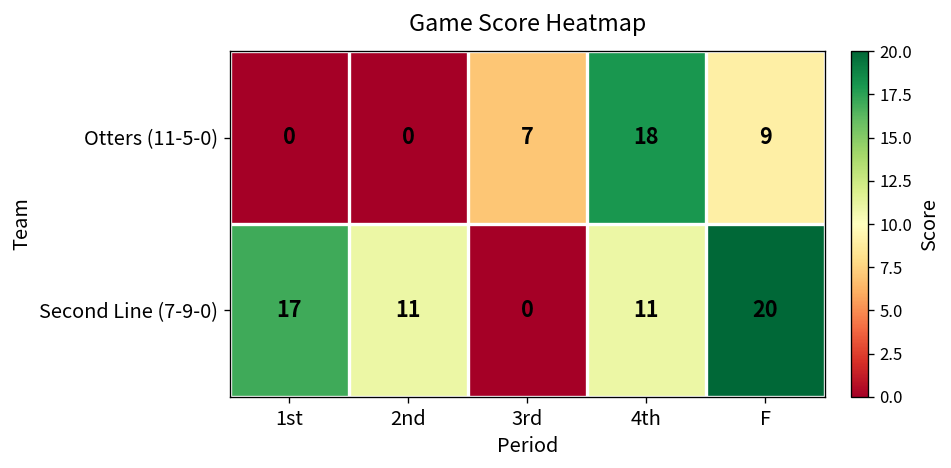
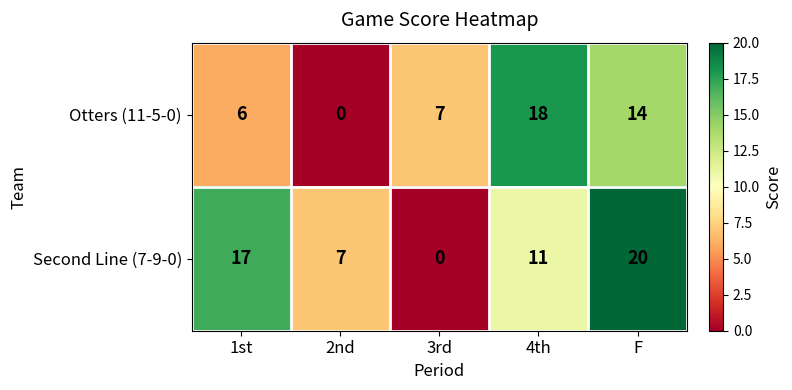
Otters (11-5-0), 1st: 0 -> 6
Otters (11-5-0), F: 9 -> 14
Second Line (7-9-0), 2nd: 11 -> 7
